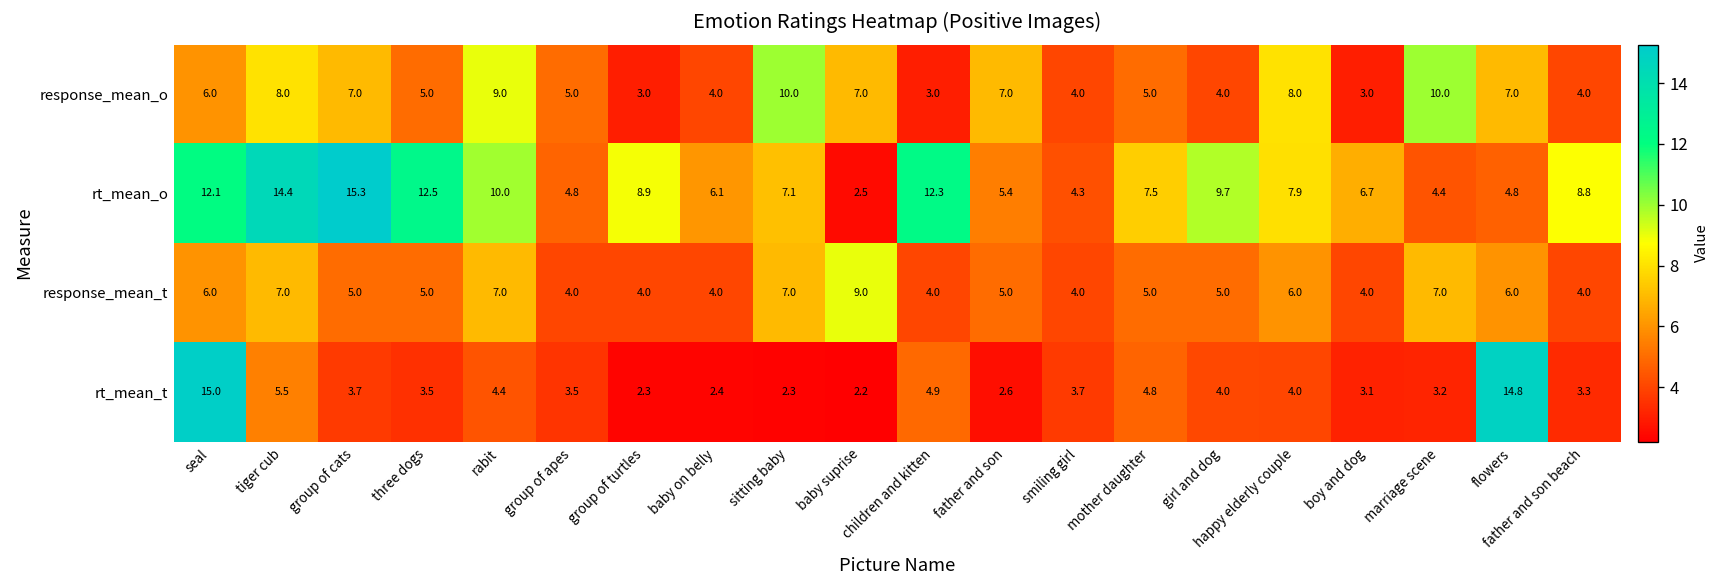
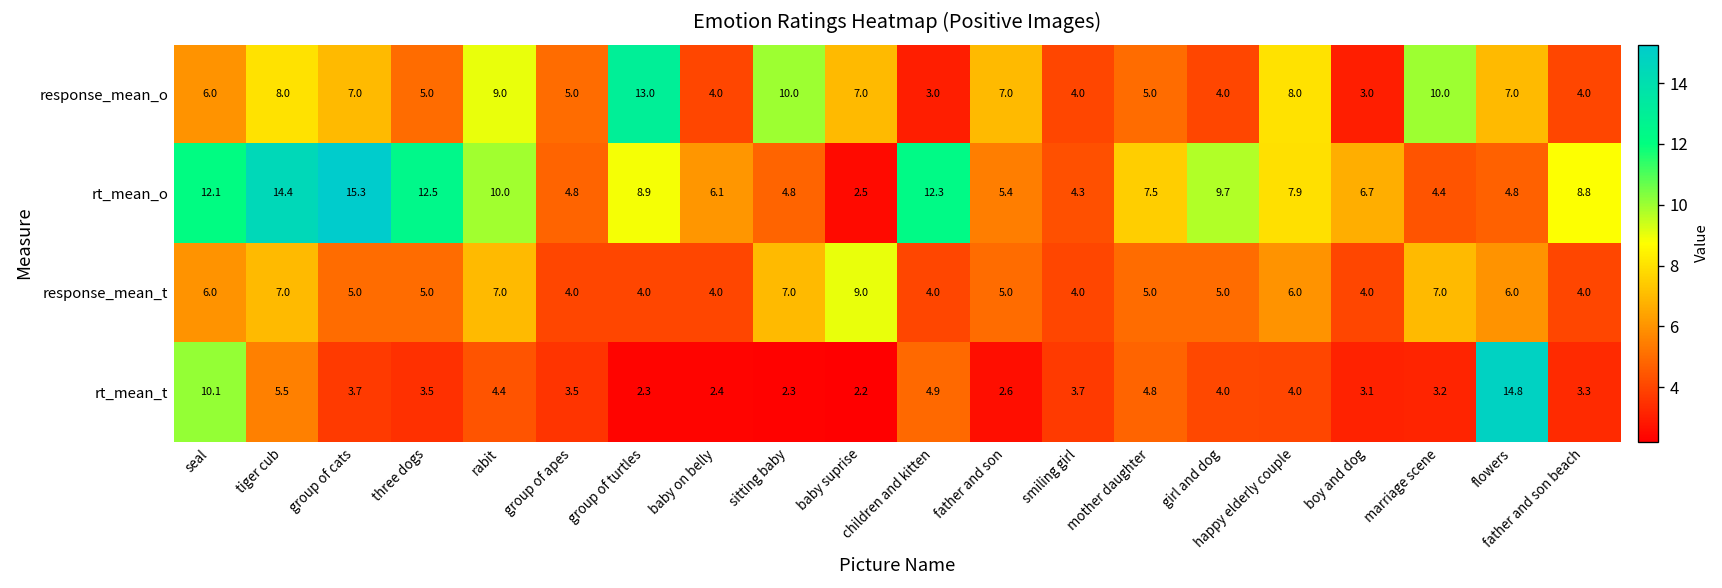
response_mean_o, group of turtles: 3.0 -> 13.0
rt_mean_o, sitting baby: 7.1 -> 4.8
rt_mean_t, seal: 15.0 -> 10.1
